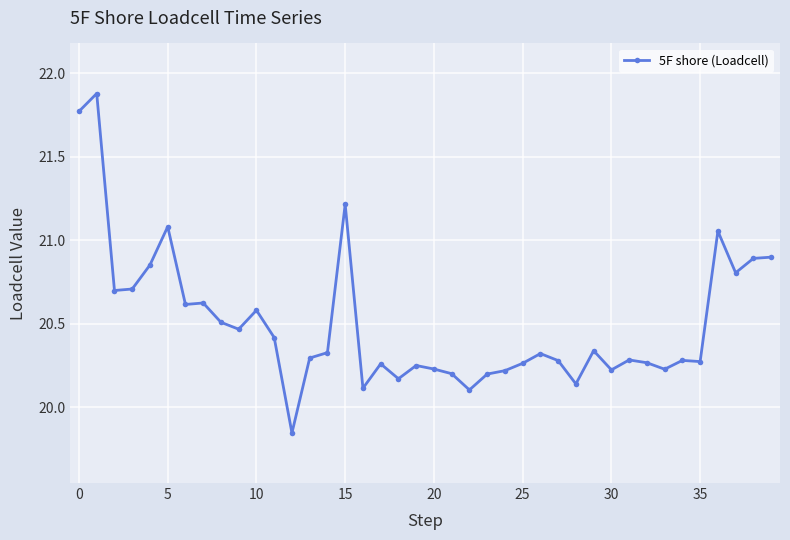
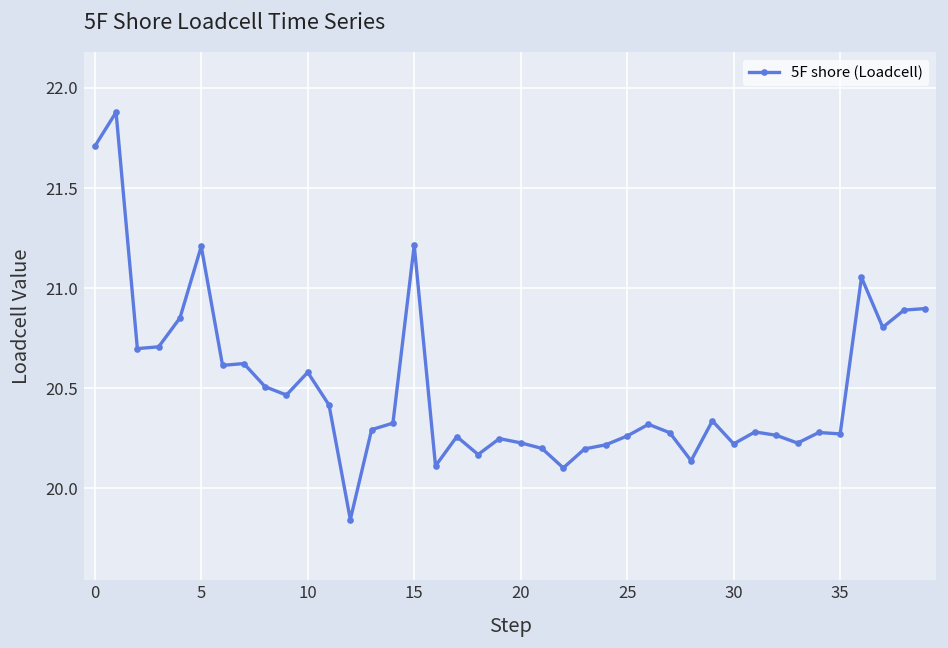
0: 21.77 -> 21.71
5: 21.08 -> 21.21
